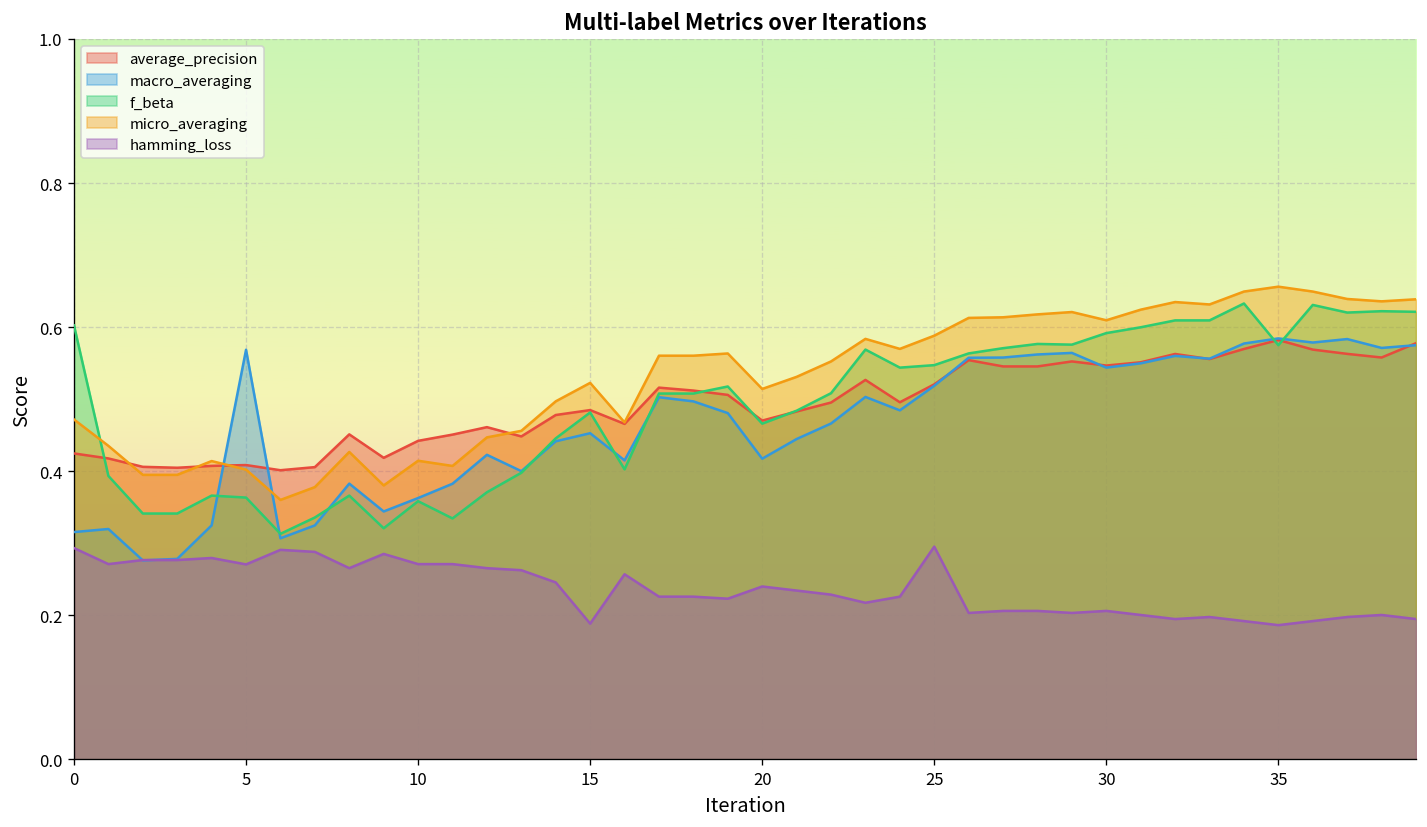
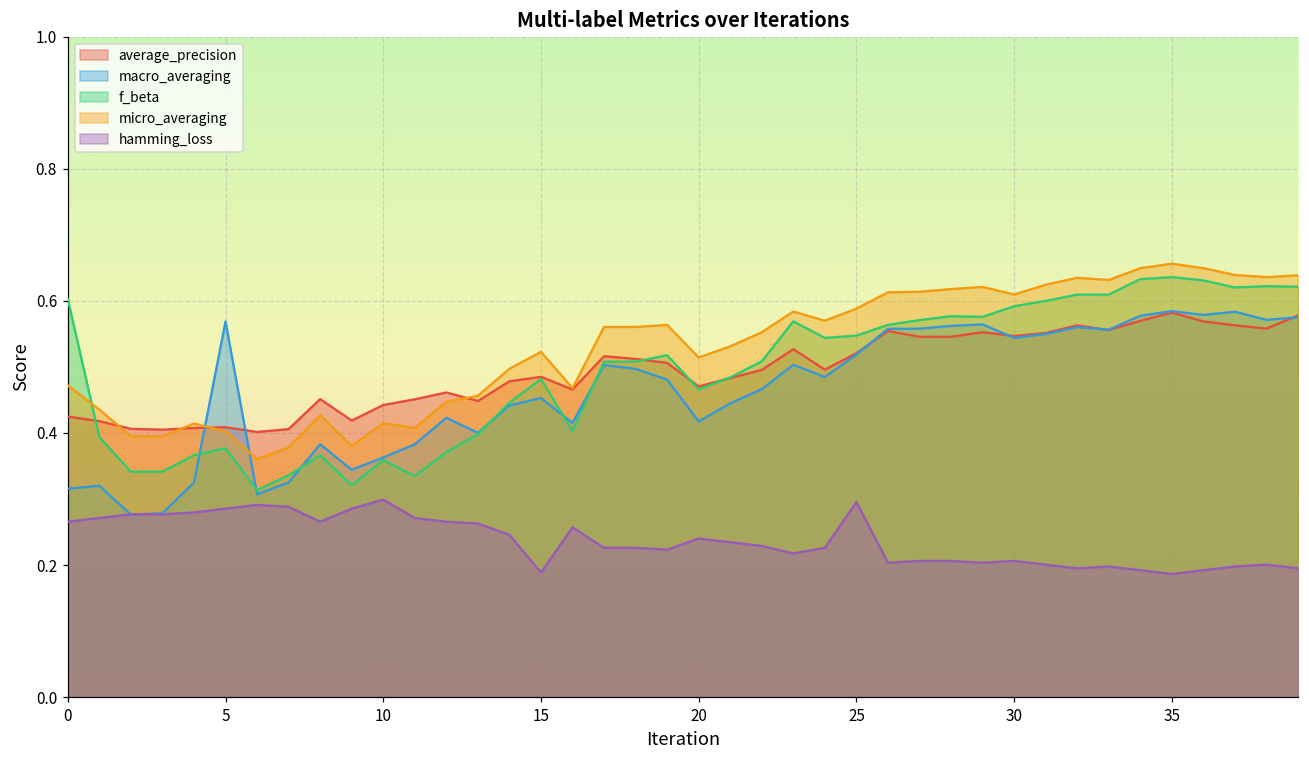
hamming_loss, 0: 0.29 -> 0.27
f_beta, 5: 0.36 -> 0.38
hamming_loss, 5: 0.27 -> 0.29
hamming_loss, 10: 0.27 -> 0.30
f_beta, 35: 0.58 -> 0.64
